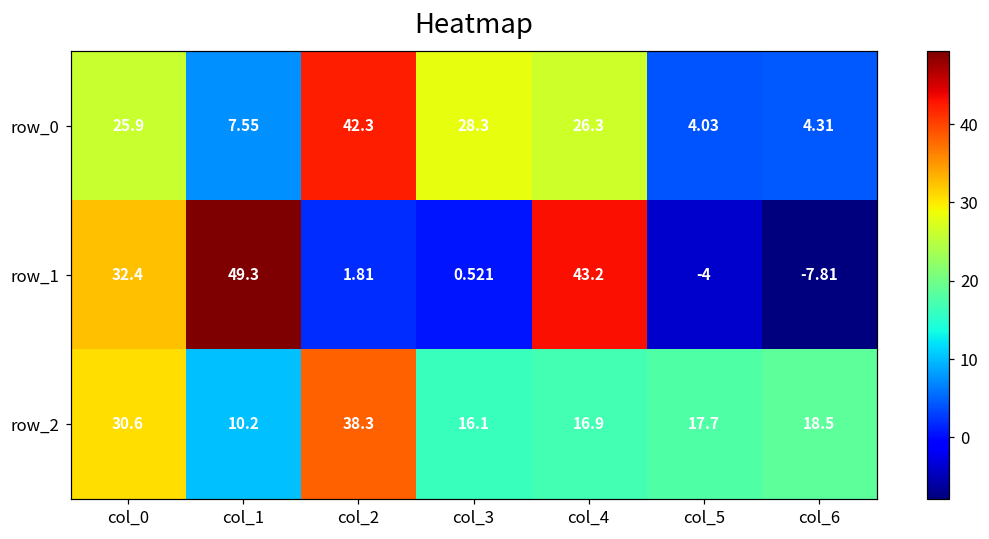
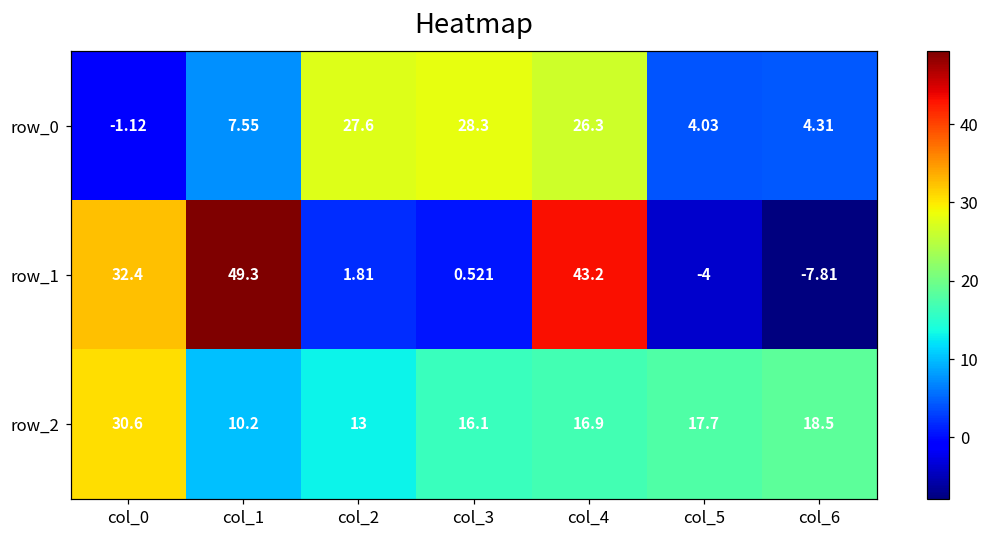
row_0, col_0: 25.9 -> -1.12
row_0, col_2: 42.3 -> 27.6
row_2, col_2: 38.3 -> 13
